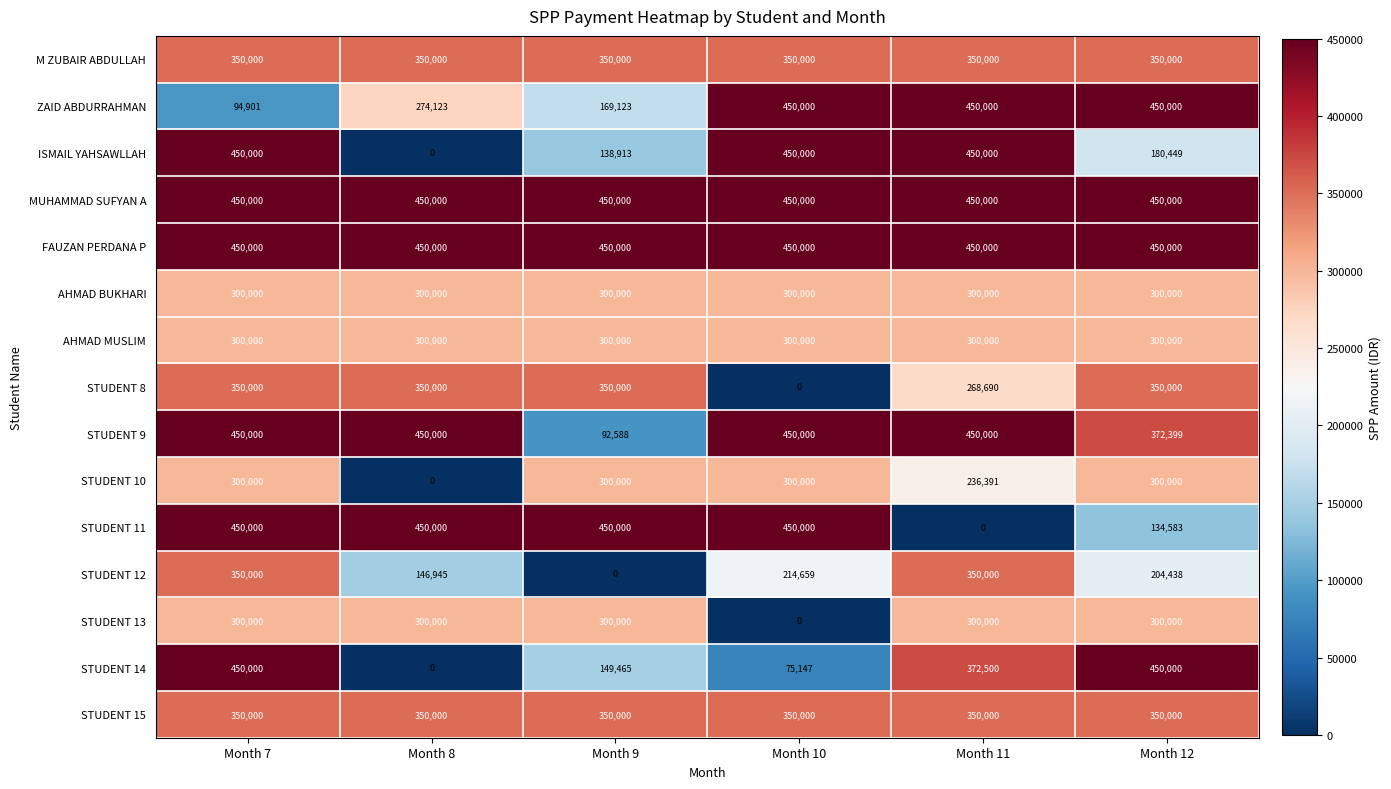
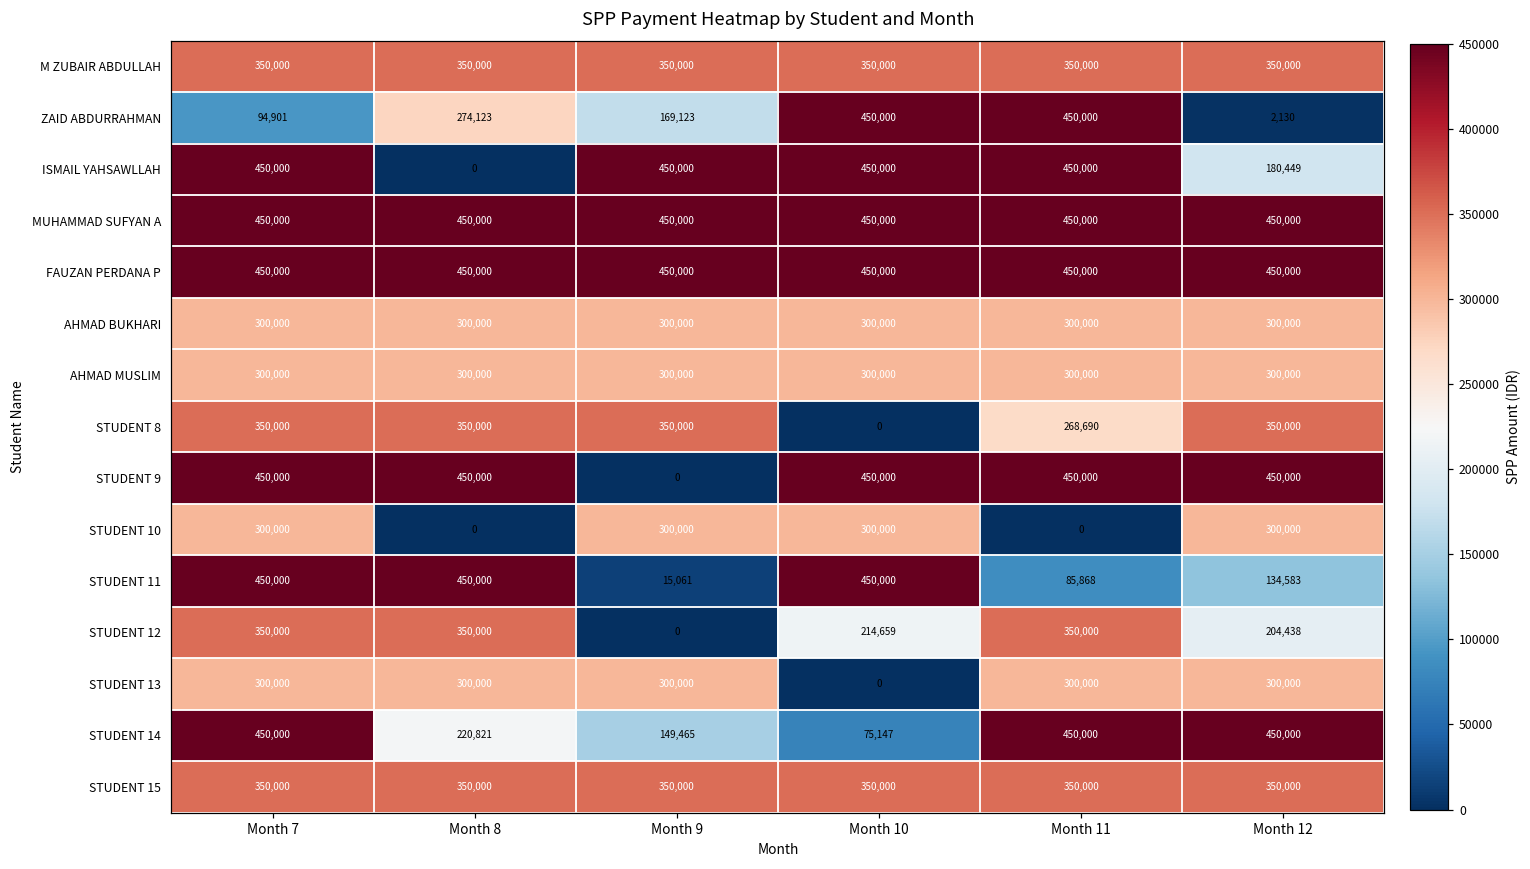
ZAID ABDURRAHMAN, Month 12: 450,000 -> 2,130
ISMAIL YAHSAWLLAH, Month 9: 138,913 -> 450,000
STUDENT 9, Month 9: 92,588 -> 0
STUDENT 9, Month 12: 372,399 -> 450,000
STUDENT 10, Month 11: 236,391 -> 0
STUDENT 11, Month 9: 450,000 -> 15,061
STUDENT 11, Month 11: 0 -> 85,868
STUDENT 12, Month 8: 146,945 -> 350,000
STUDENT 14, Month 8: 0 -> 220,821
STUDENT 14, Month 11: 372,500 -> 450,000
